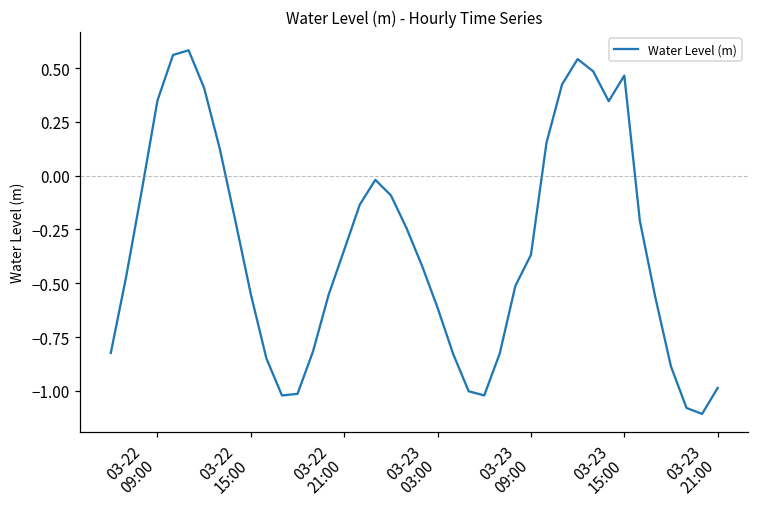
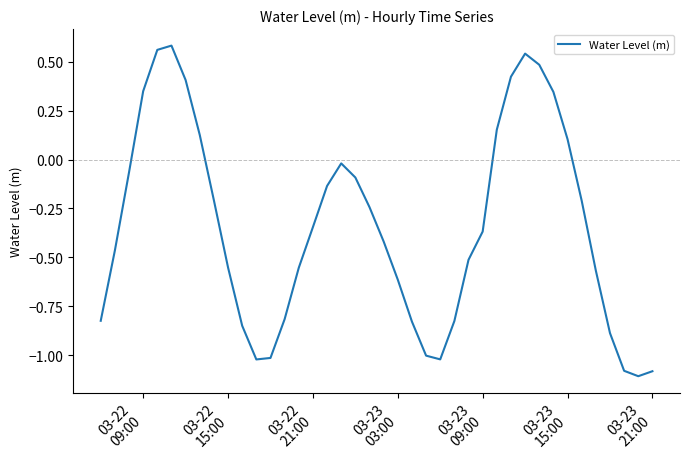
03-23 15:00: 0.47 -> 0.10
03-23 21:00: -0.99 -> -1.08
